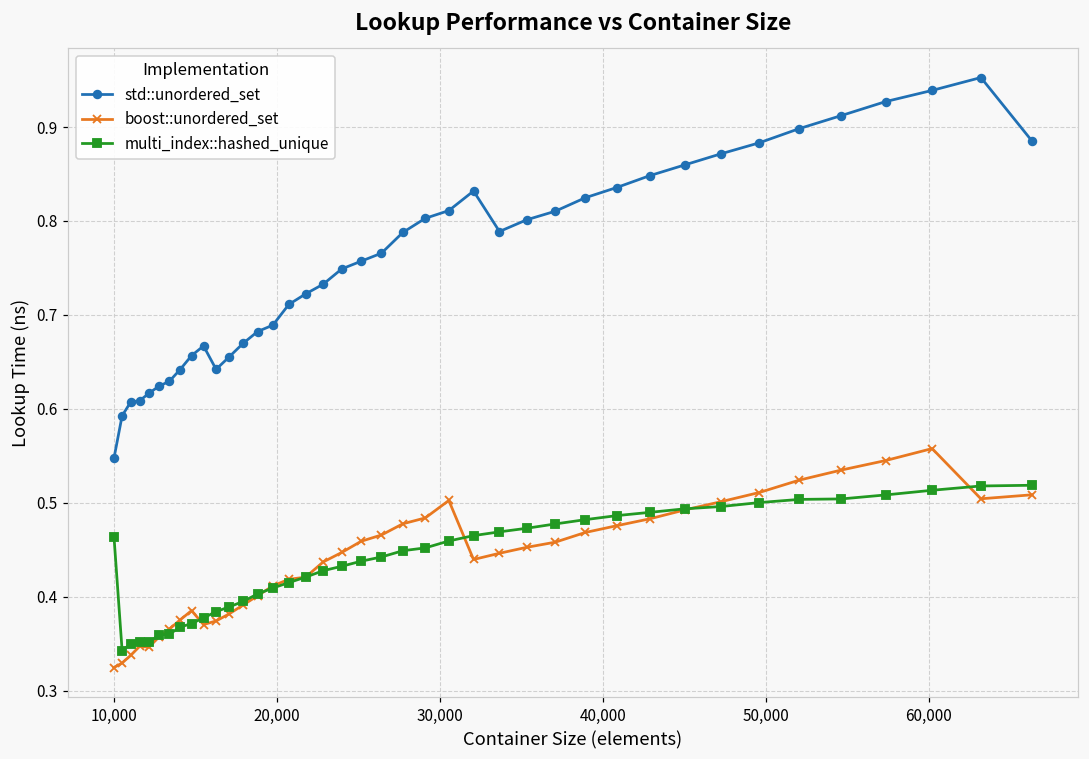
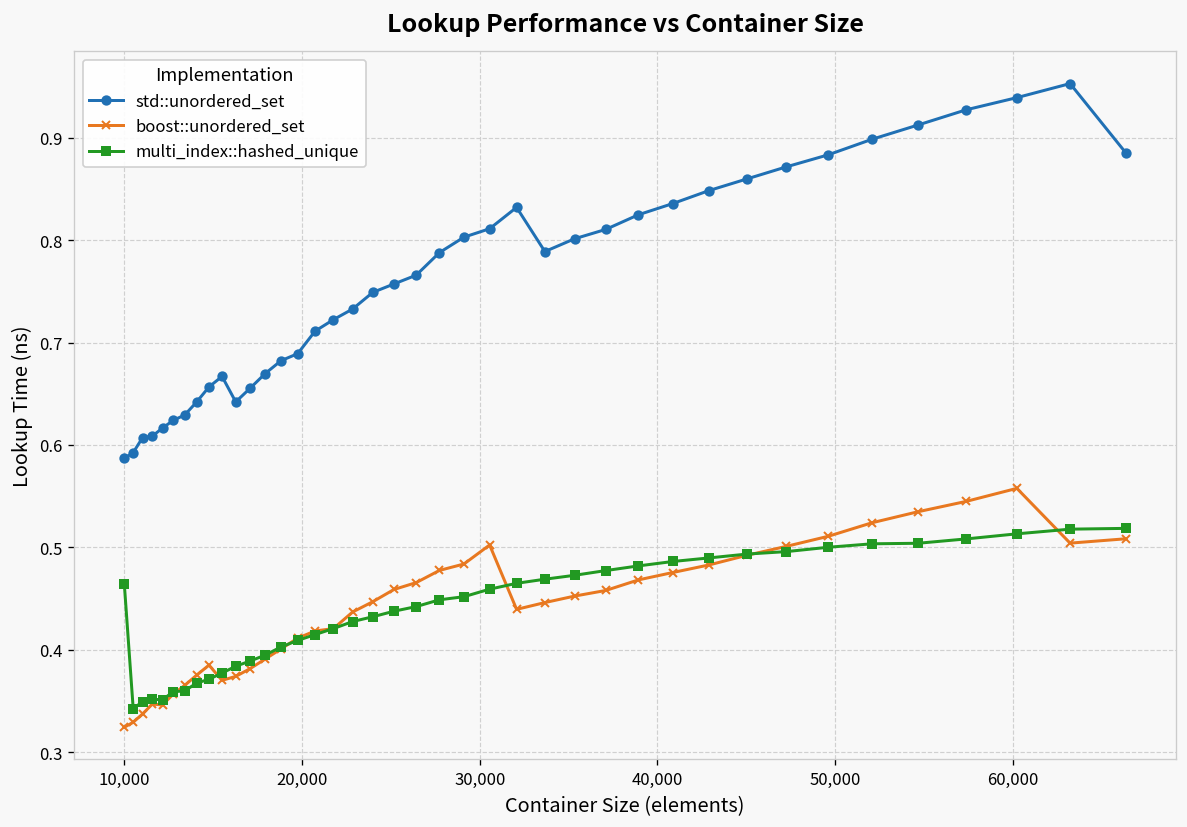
std::unordered_set, 10,000: 0.55 -> 0.59
